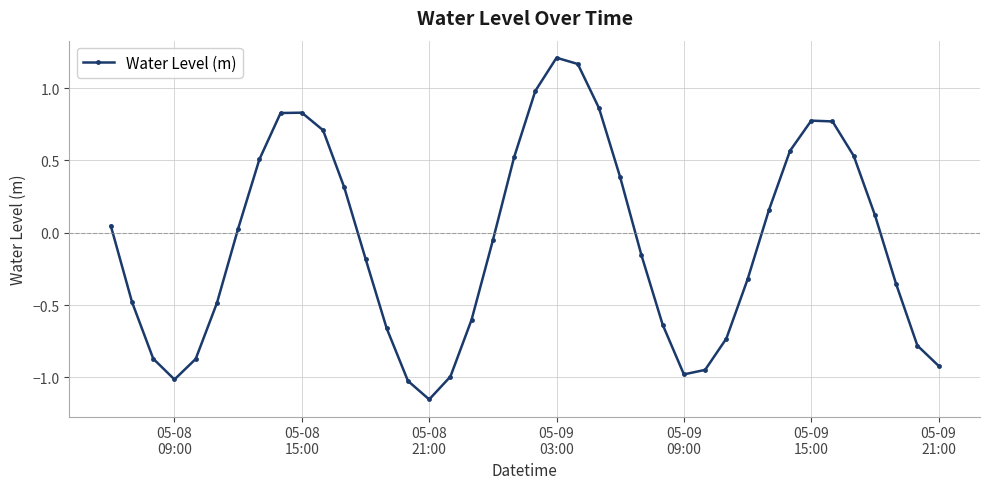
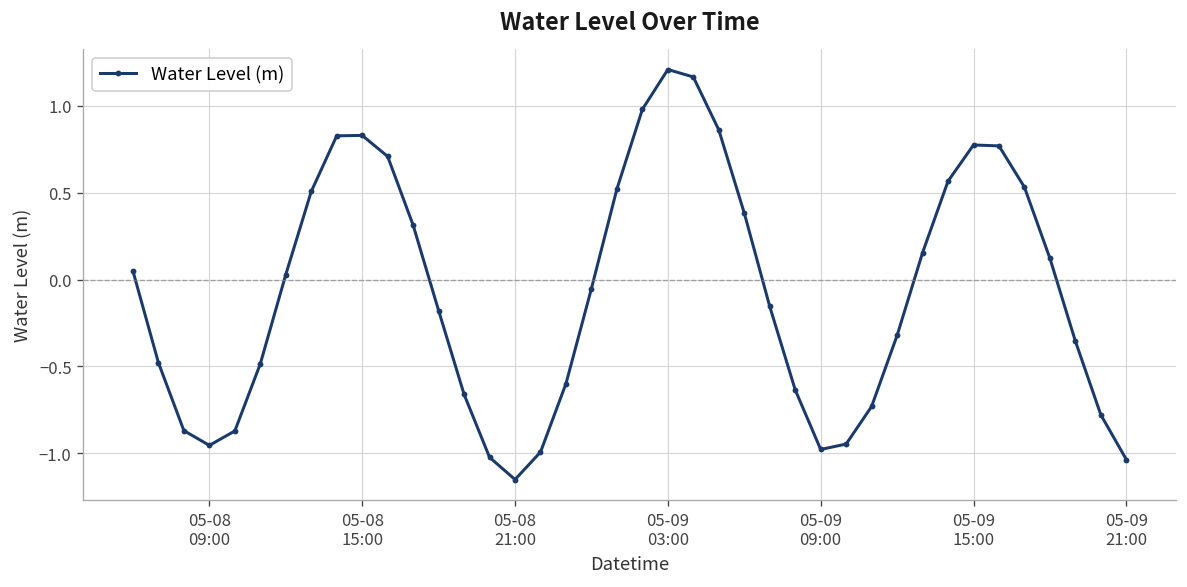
05-08 09:00: -1.01 -> -0.96
05-09 21:00: -0.92 -> -1.04
